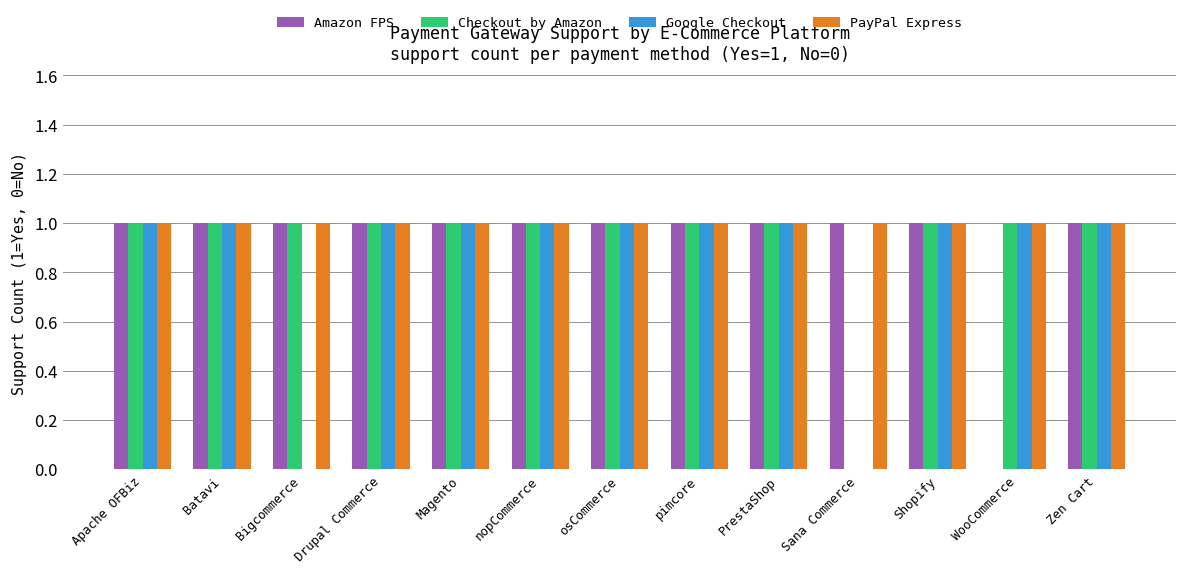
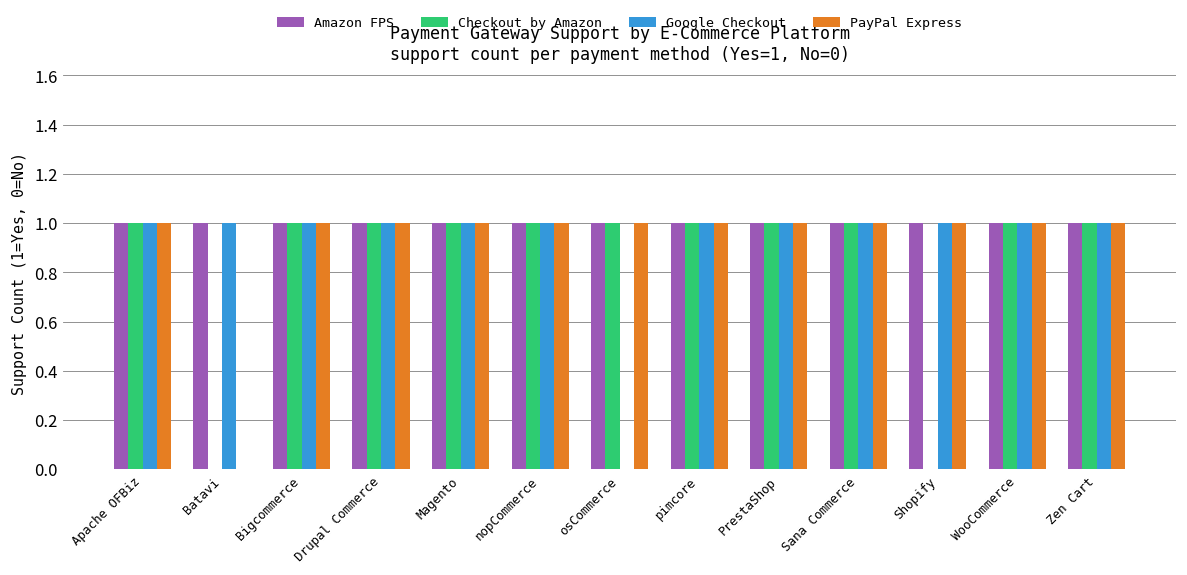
Checkout by Amazon, Batavi: 1 -> 0
PayPal Express, Batavi: 1 -> 0
Google Checkout, Bigcommerce: 0 -> 1
Google Checkout, osCommerce: 1 -> 0
Checkout by Amazon, Sana Commerce: 0 -> 1
Google Checkout, Sana Commerce: 0 -> 1
Checkout by Amazon, Shopify: 1 -> 0
Amazon FPS, WooCommerce: 0 -> 1
